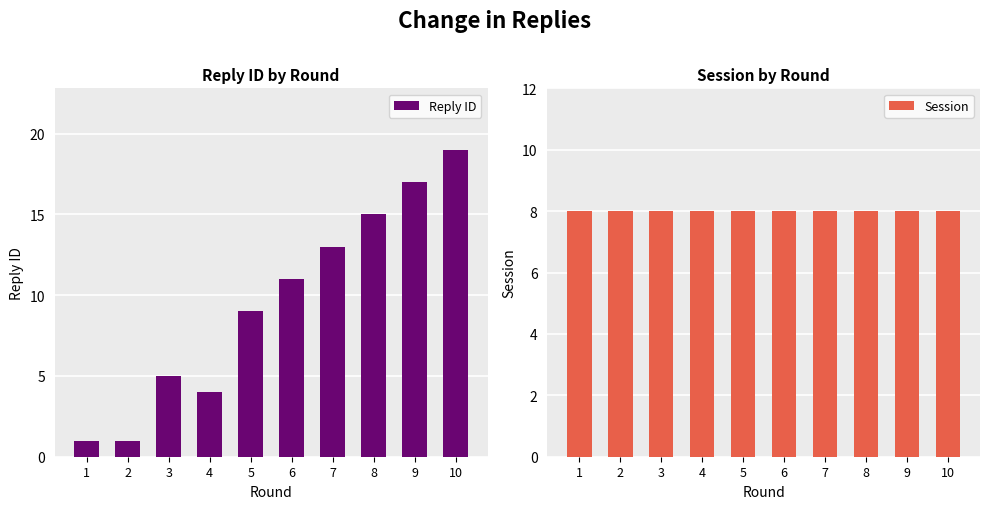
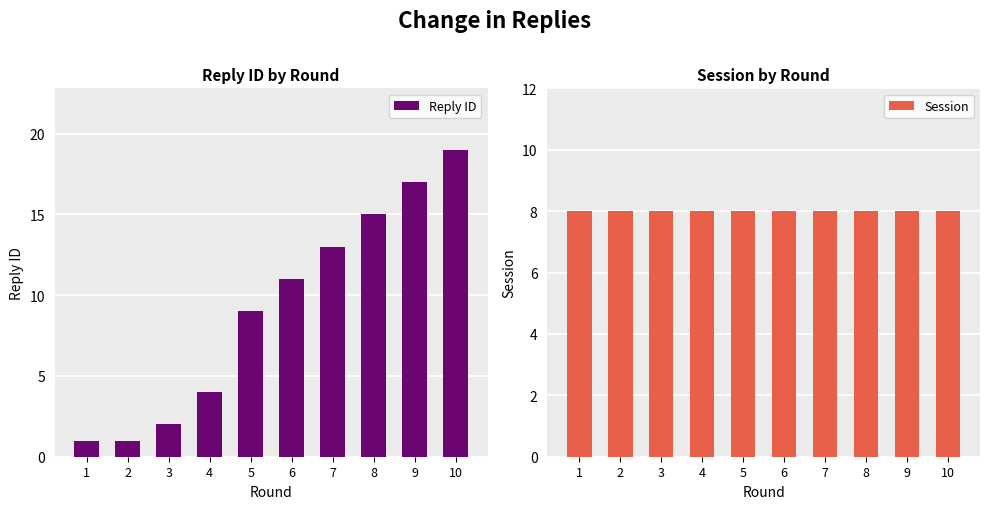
Reply ID by Round, 3: 5 -> 2
